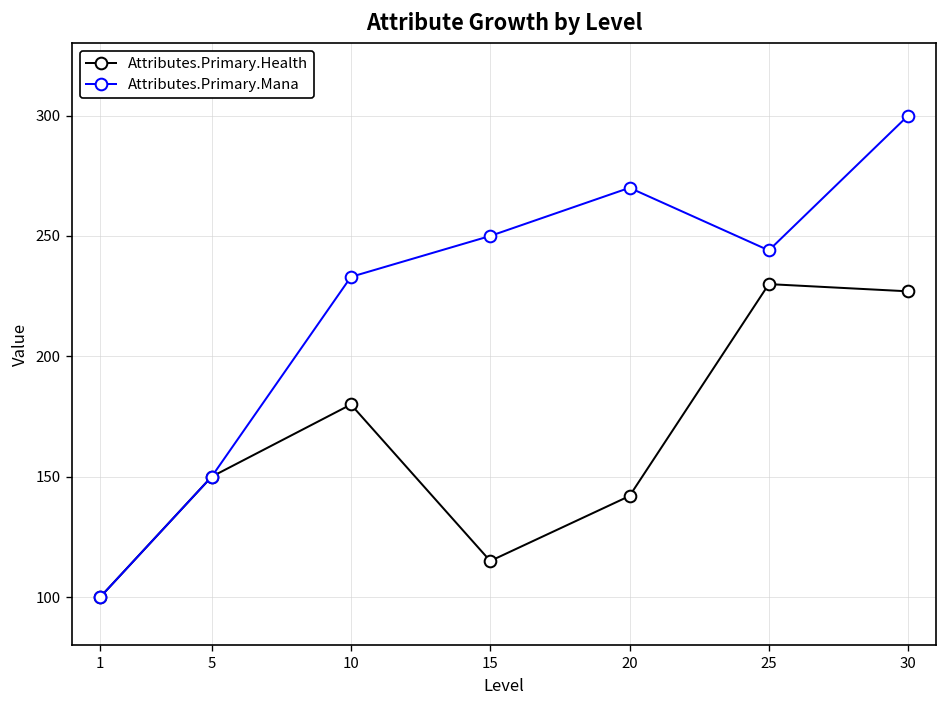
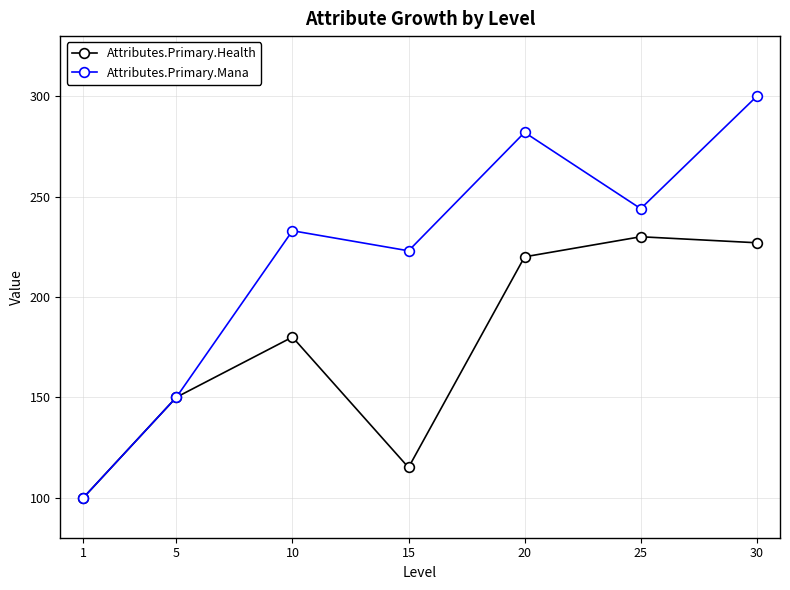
Attributes.Primary.Mana, 15: 250 -> 223
Attributes.Primary.Health, 20: 142 -> 220
Attributes.Primary.Mana, 20: 270 -> 282
